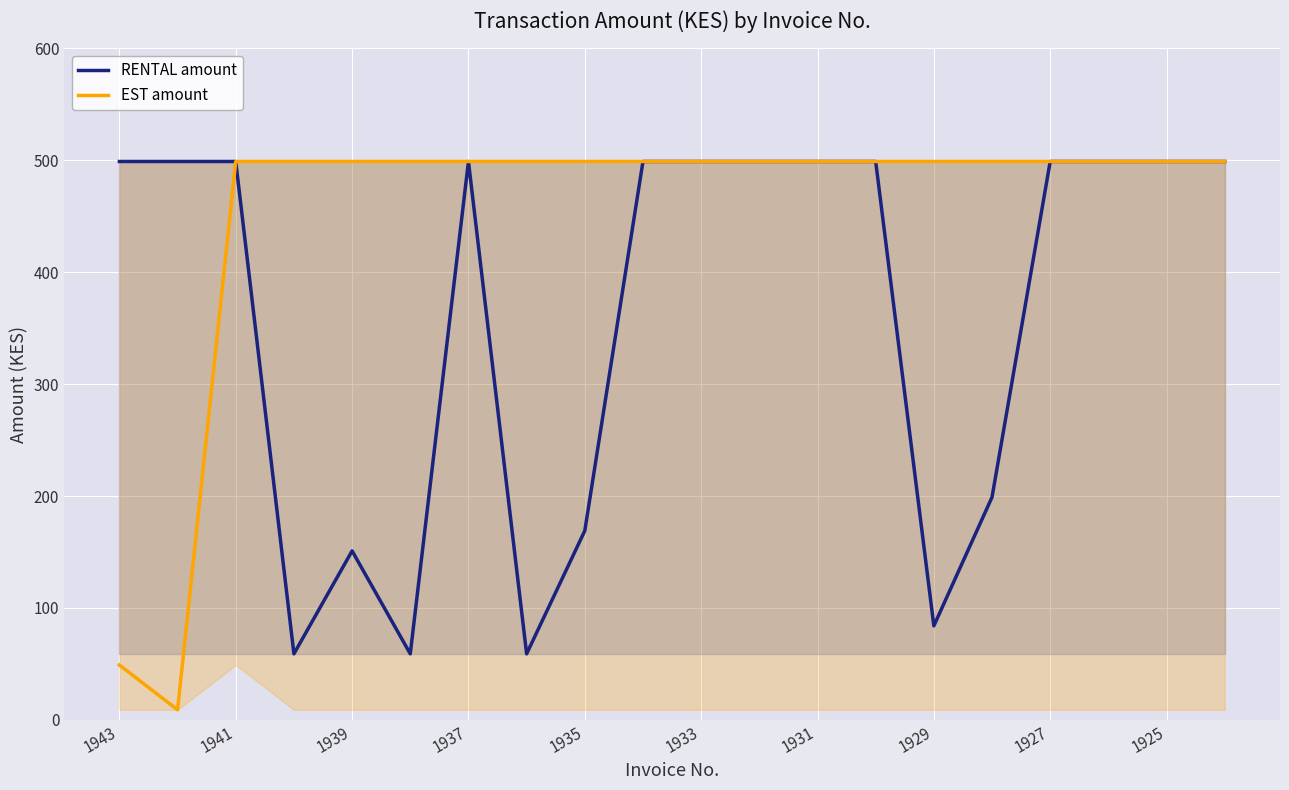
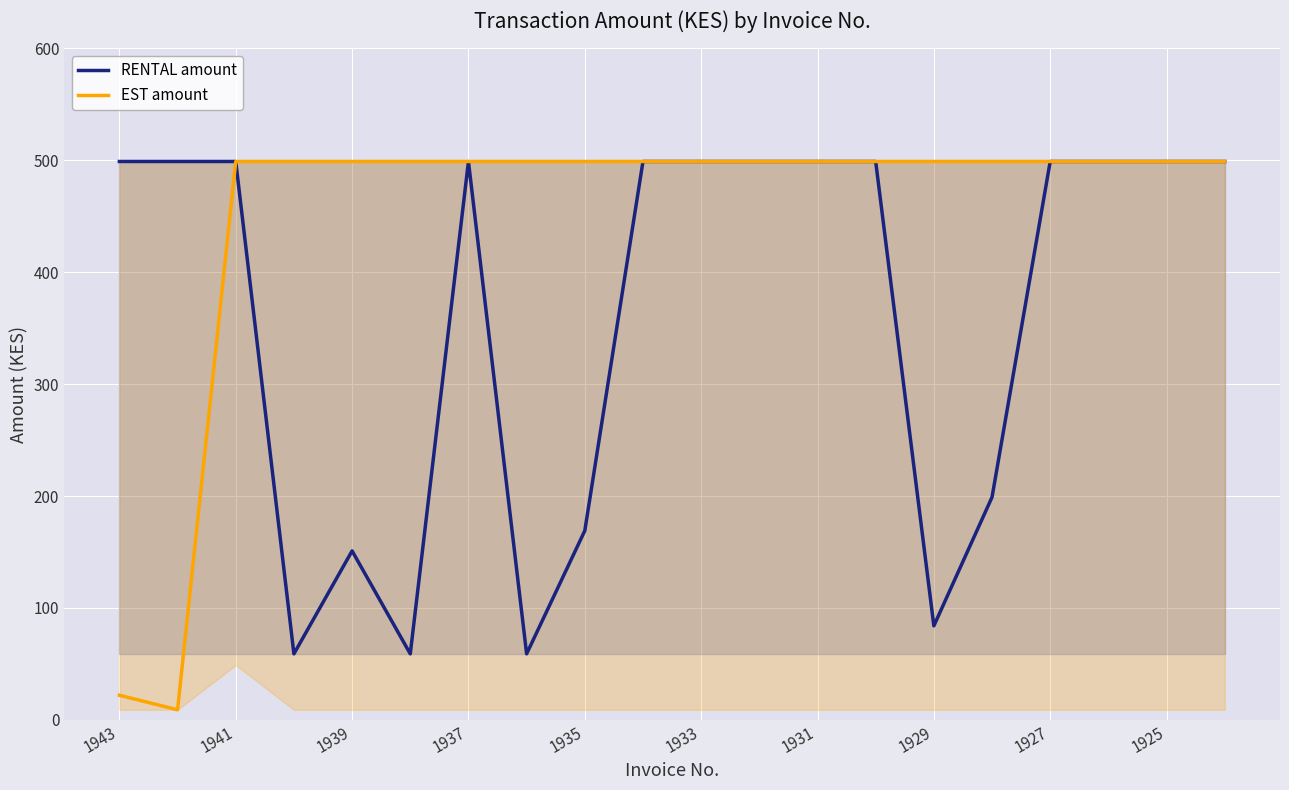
EST amount, 1943: 49 -> 22
